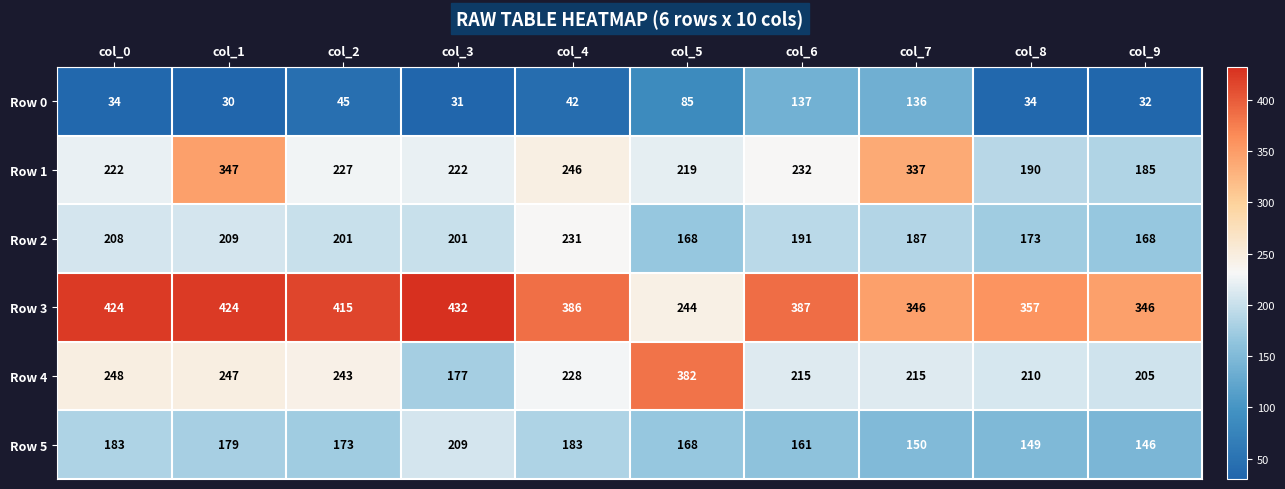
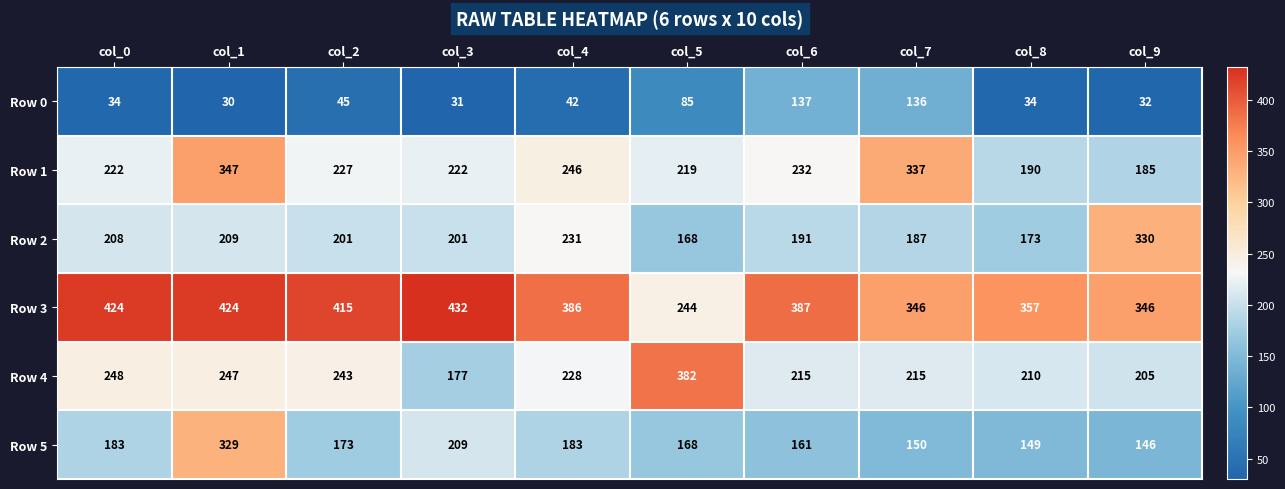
Row 2, col_9: 168 -> 330
Row 5, col_1: 179 -> 329
